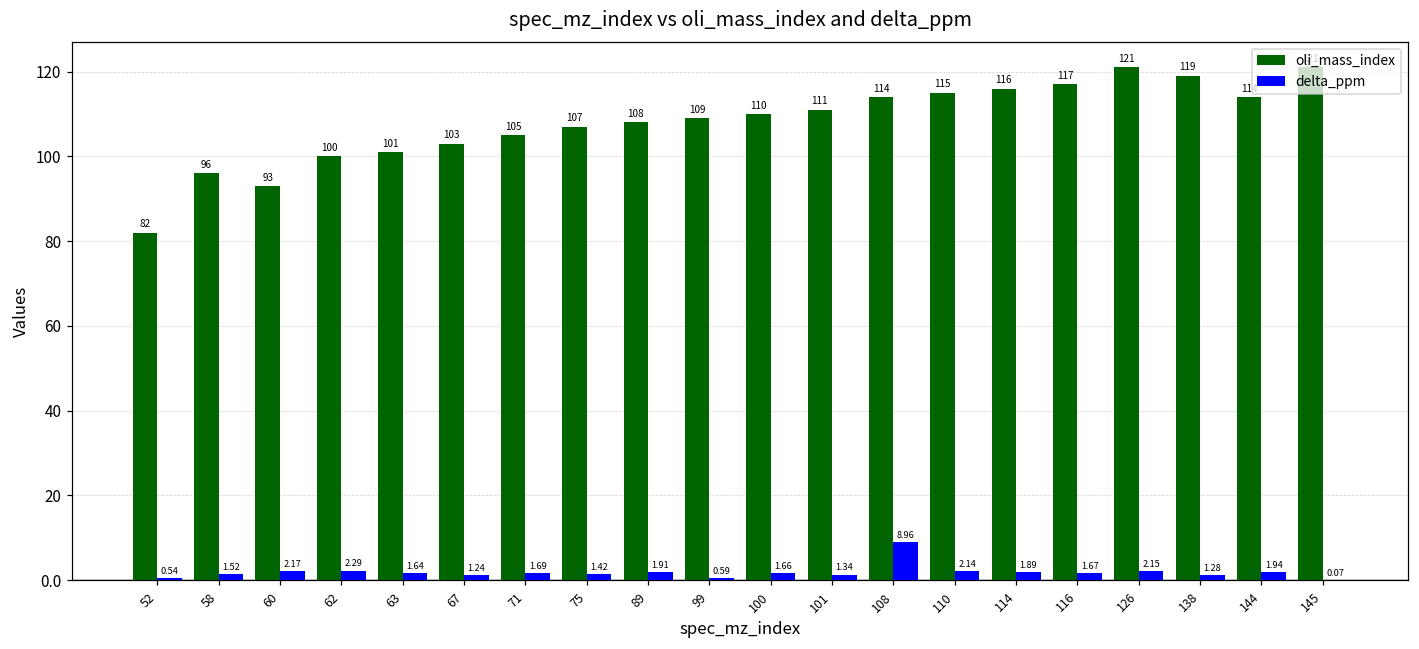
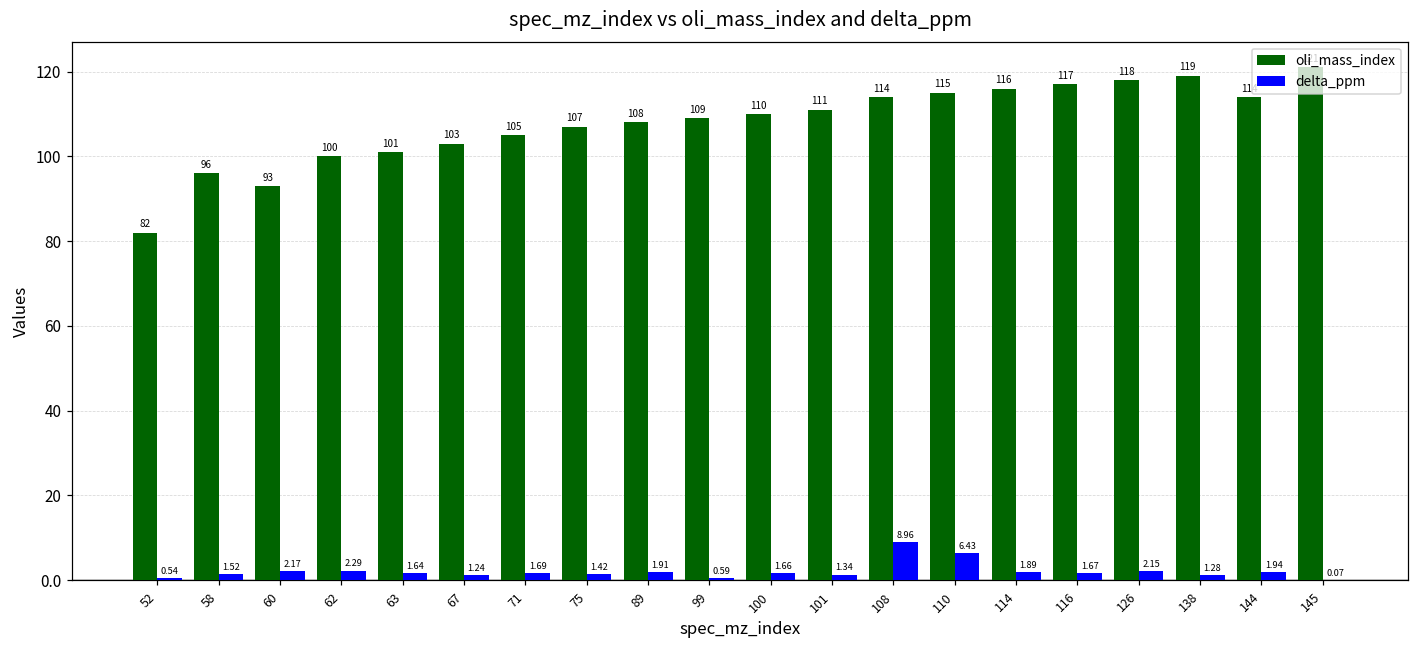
delta_ppm, 110: 2.14 -> 6.43
oli_mass_index, 126: 121 -> 118
